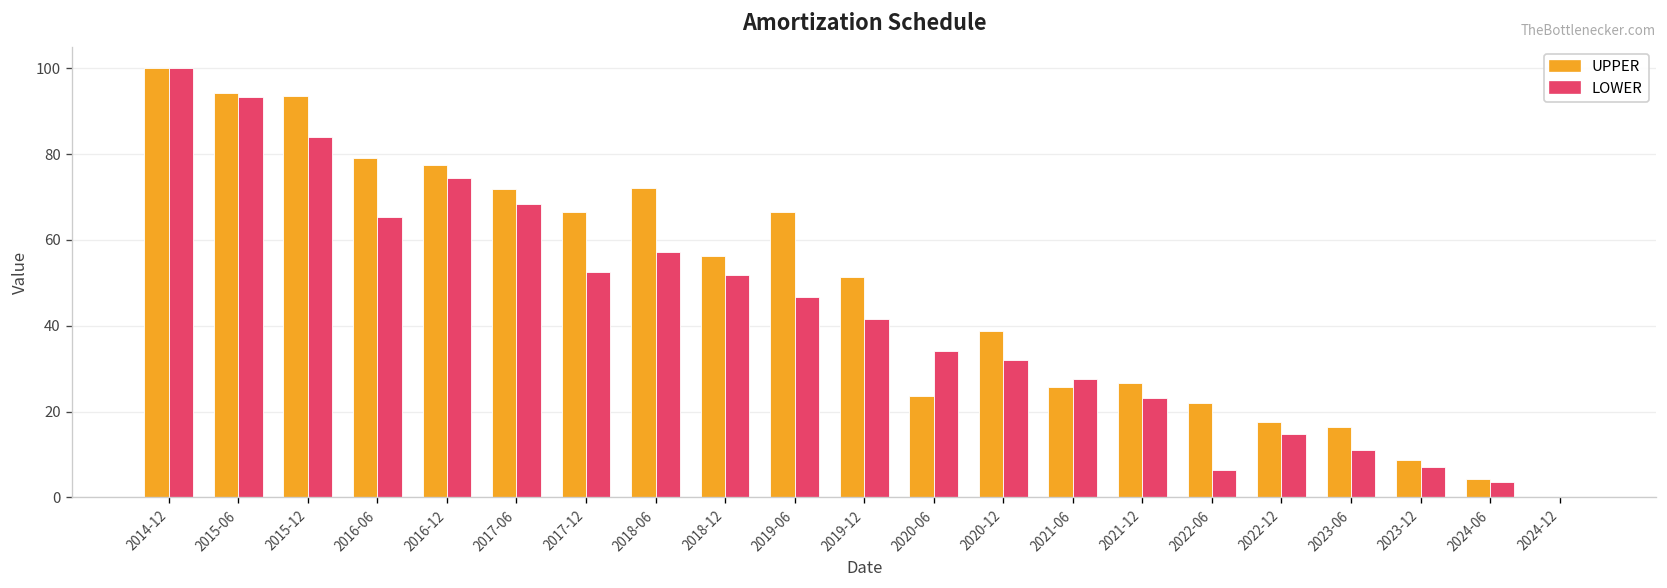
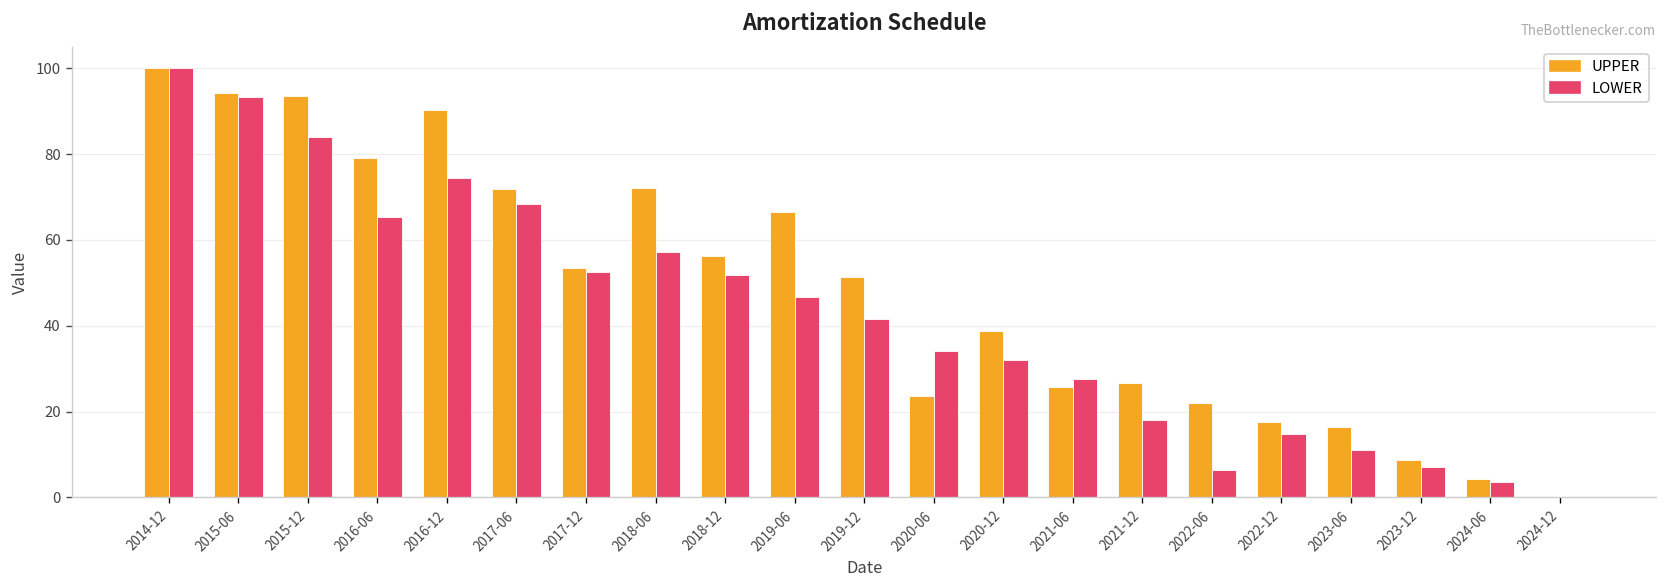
UPPER, 2016-12: 77 -> 90
UPPER, 2017-12: 67 -> 54
LOWER, 2021-12: 23 -> 18
